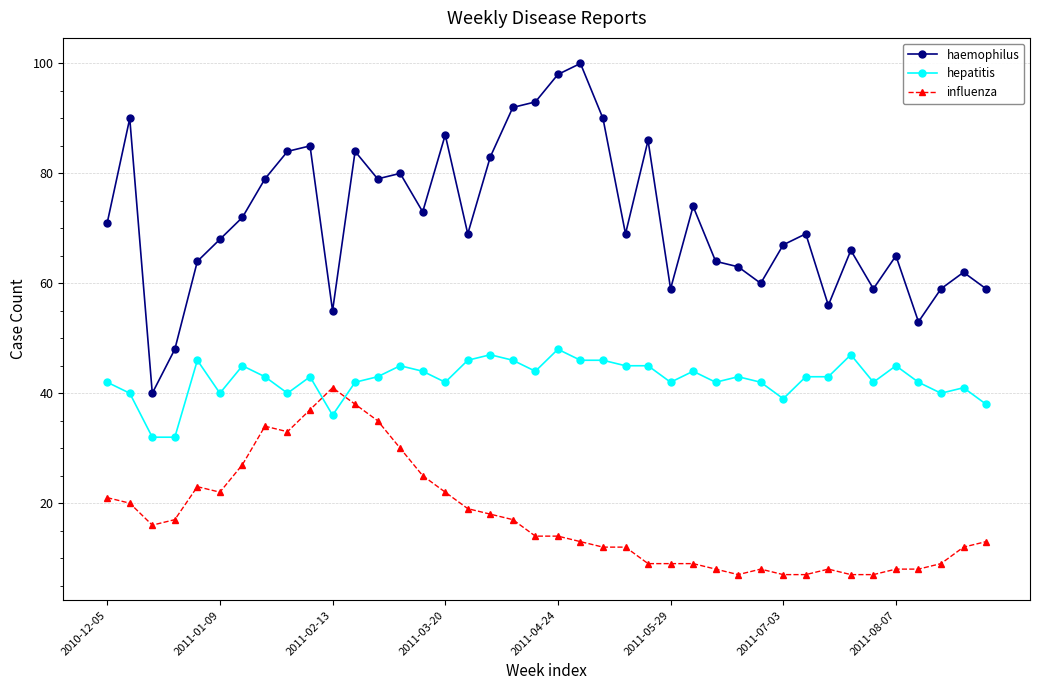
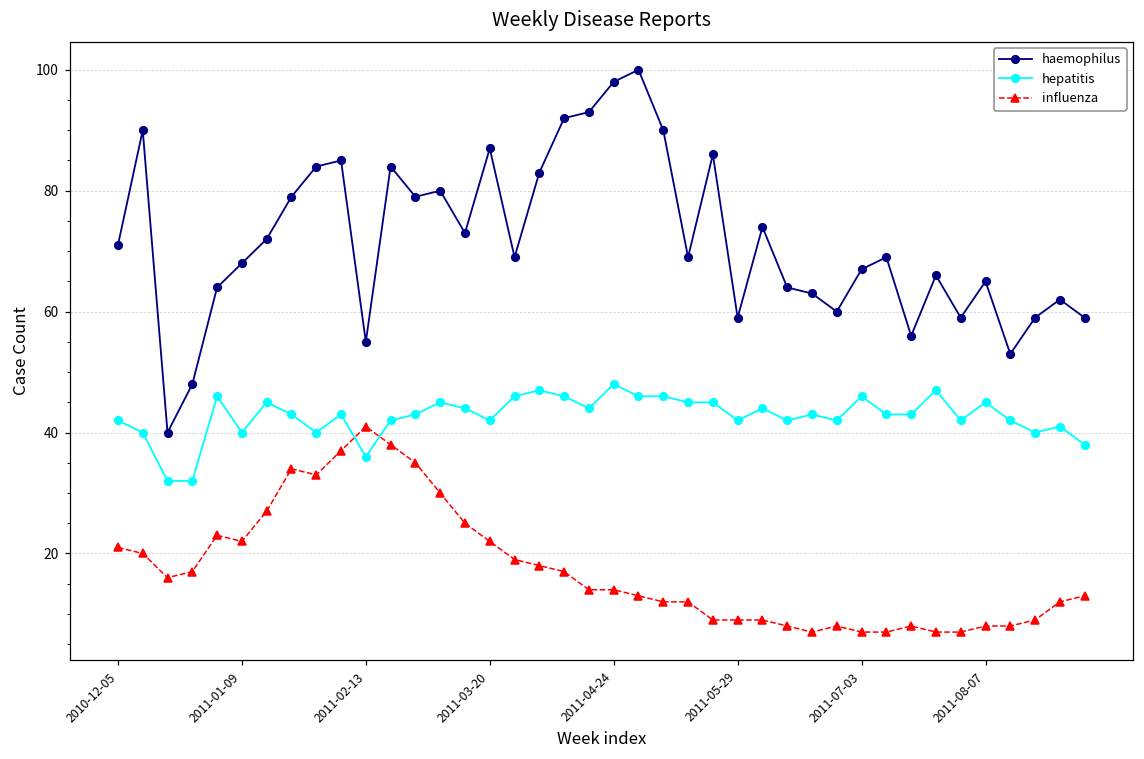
hepatitis, 2011-07-03: 39 -> 46
